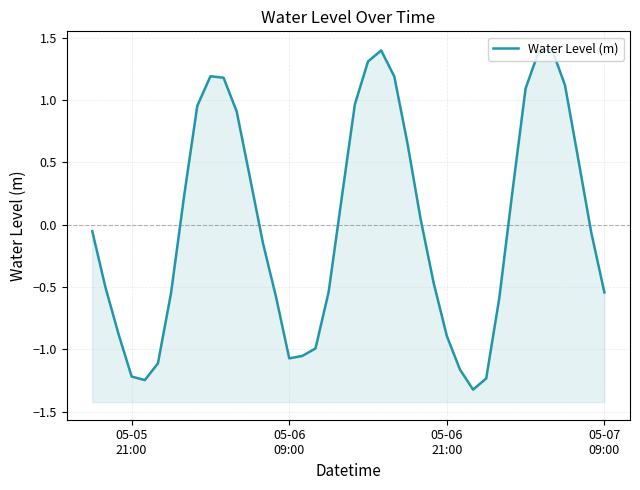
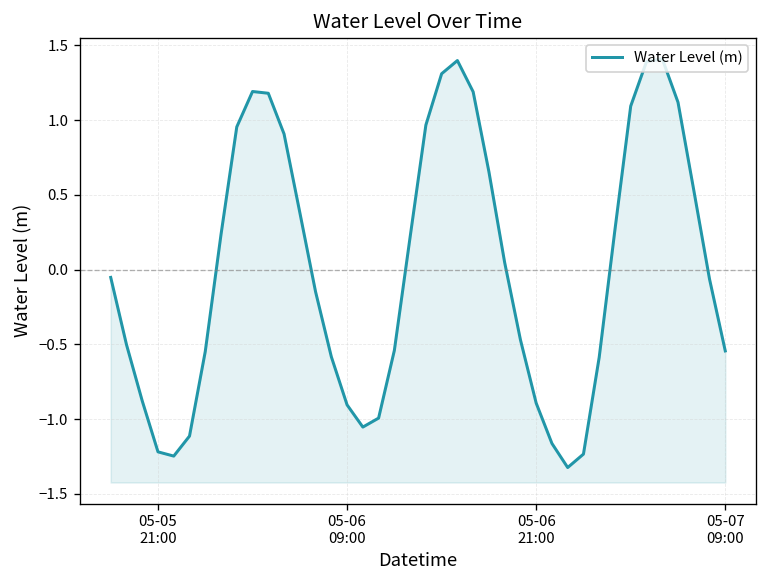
05-06 09:00: -1.07 -> -0.91
